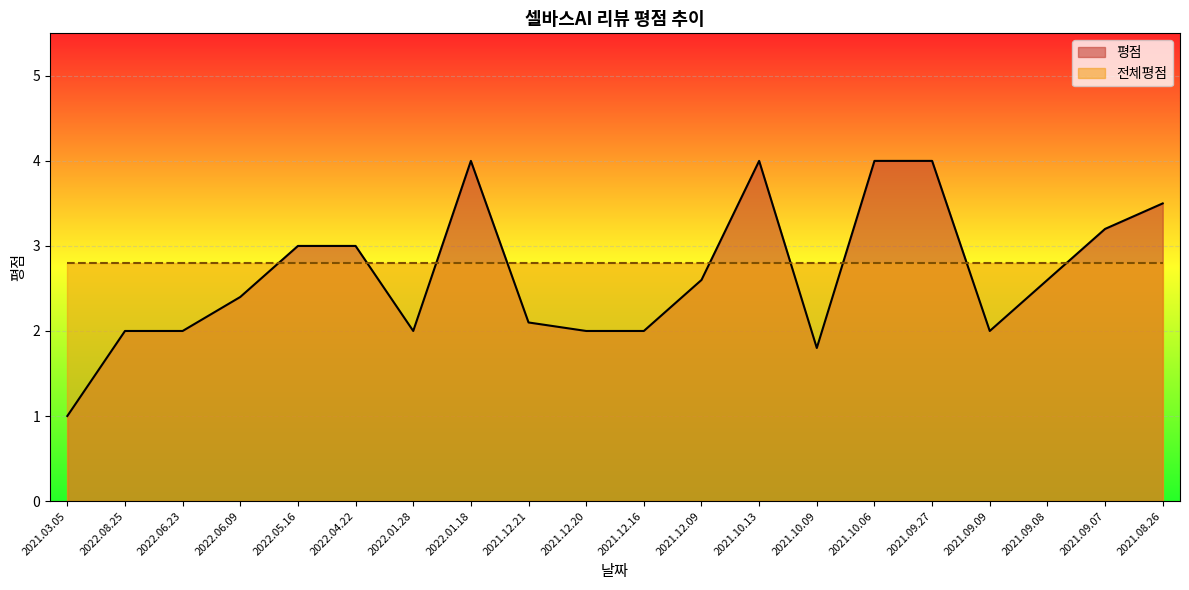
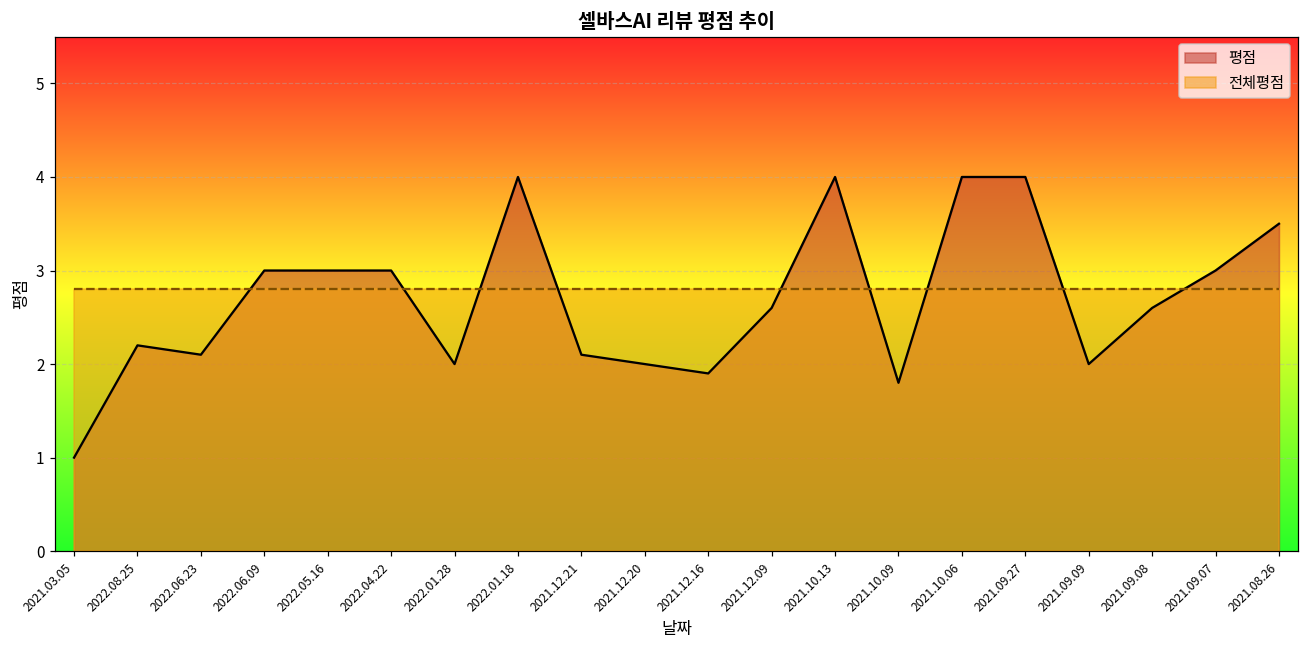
평점, 2022.08.25: 2.0 -> 2.2
평점, 2022.06.23: 2.0 -> 2.1
평점, 2022.06.09: 2.4 -> 3.0
평점, 2021.12.16: 2.0 -> 1.9
평점, 2021.09.07: 3.2 -> 3.0
